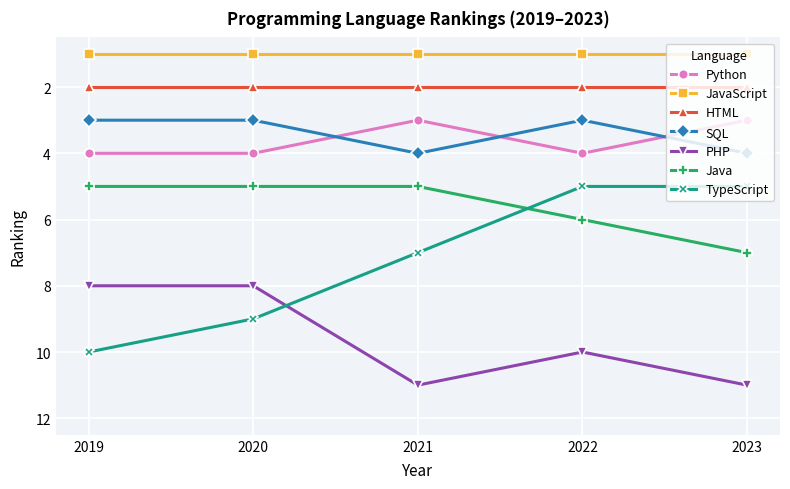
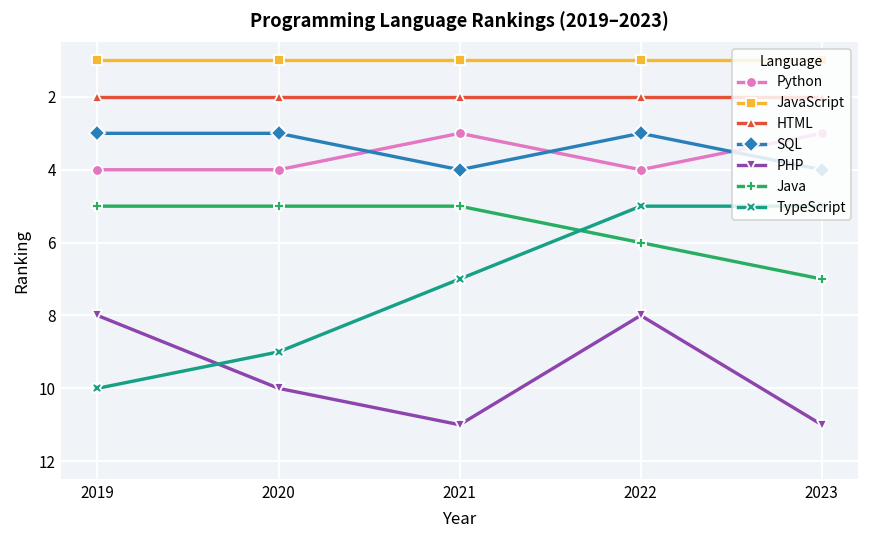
PHP, 2020: 8 -> 10
PHP, 2022: 10 -> 8
